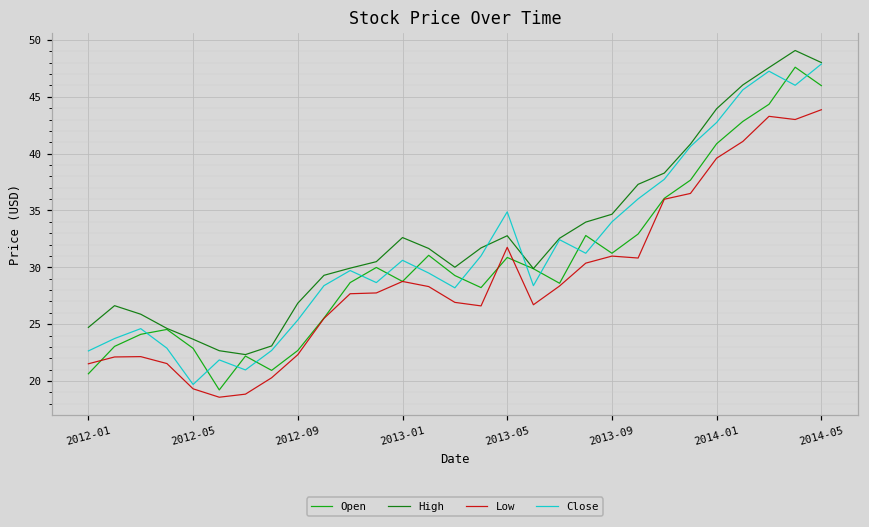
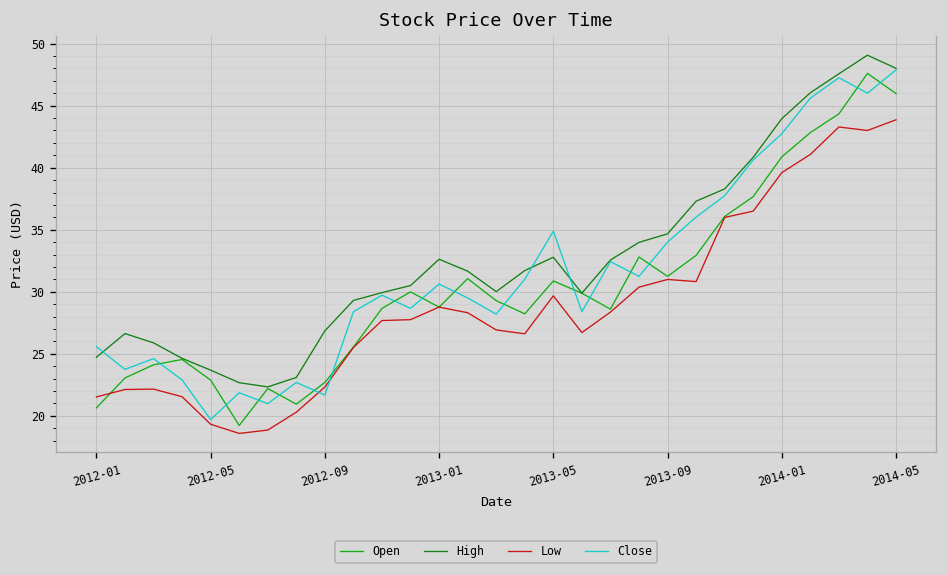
Close, 2012-01: 22.7 -> 25.6
Close, 2012-09: 25.4 -> 21.7
Low, 2013-05: 31.8 -> 29.7
